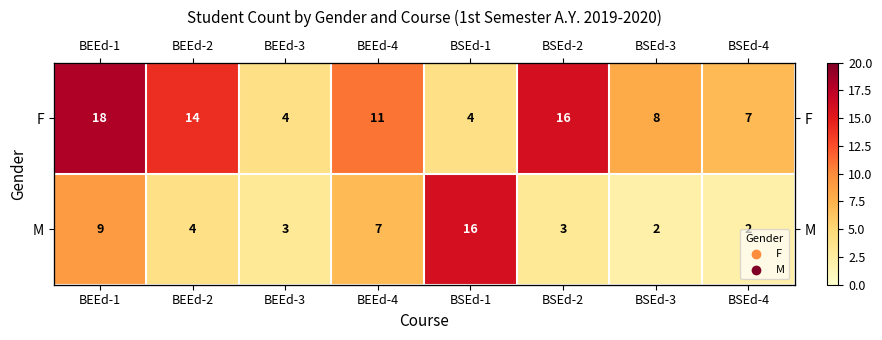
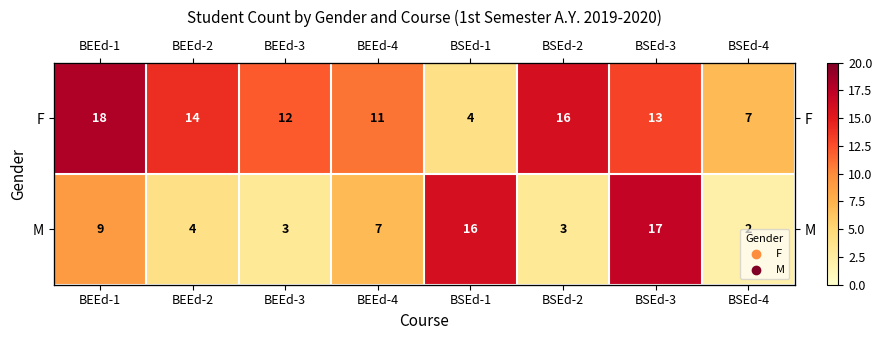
F, BEEd-3: 4 -> 12
F, BSEd-3: 8 -> 13
M, BSEd-3: 2 -> 17
